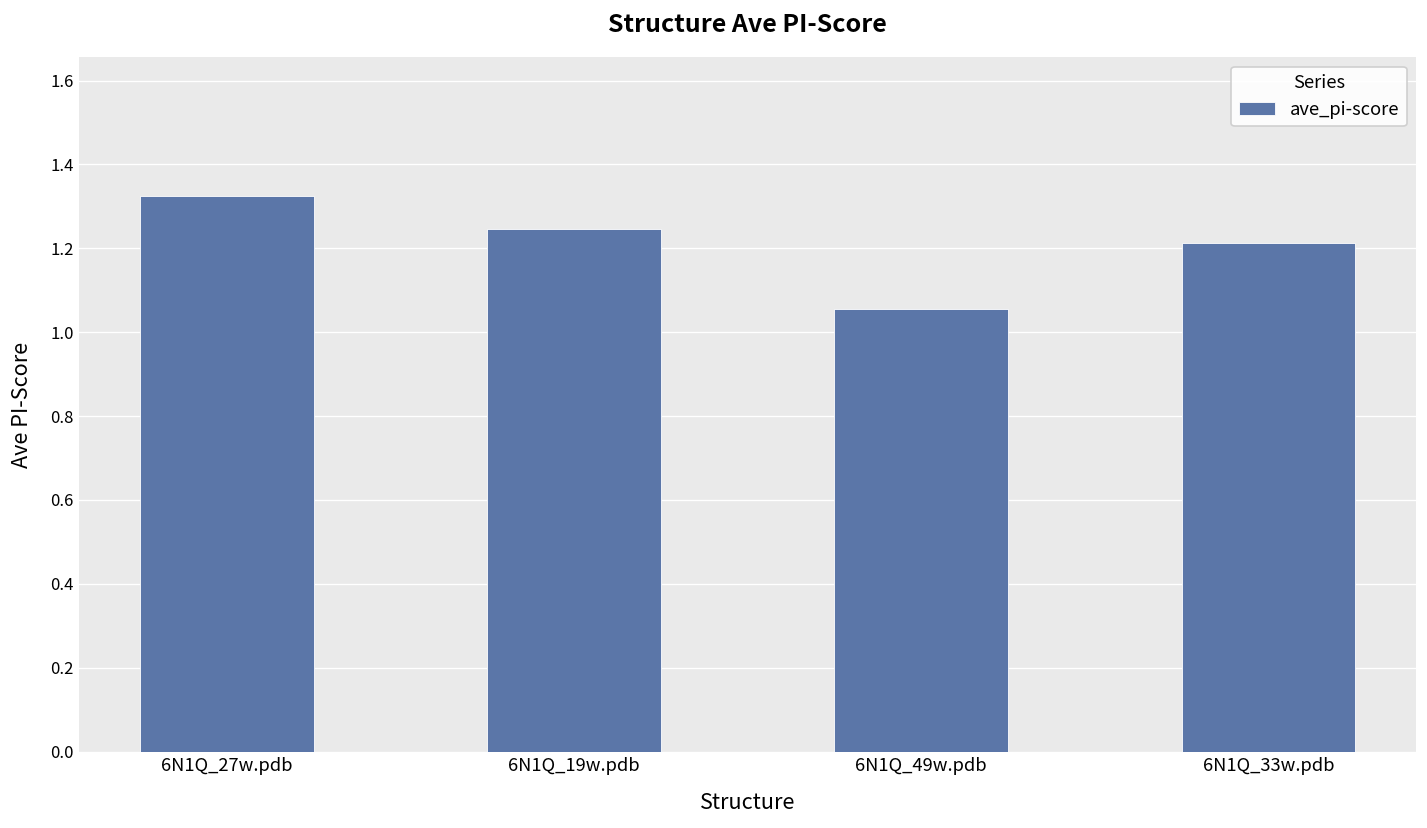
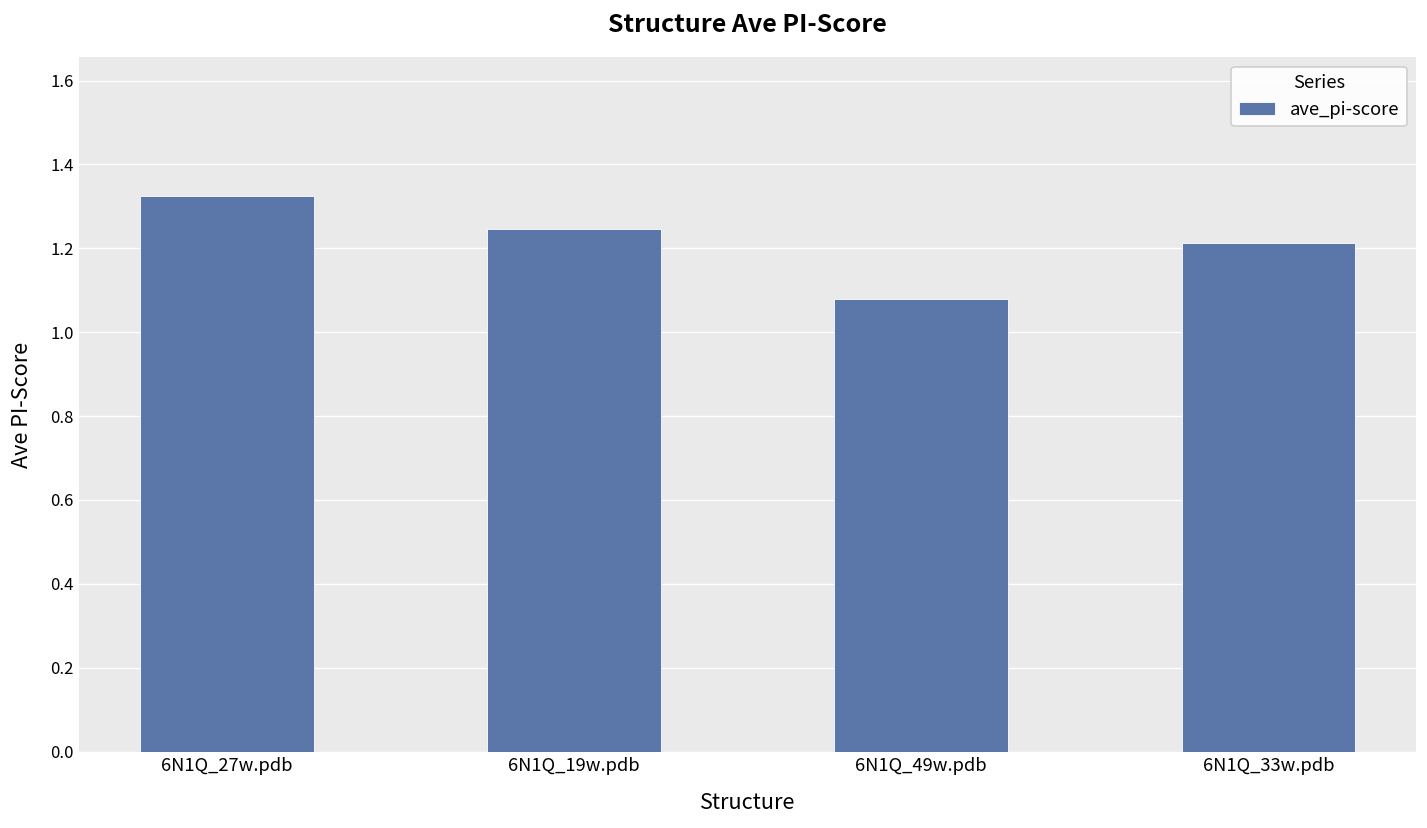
6N1Q_49w.pdb: 1.06 -> 1.08
